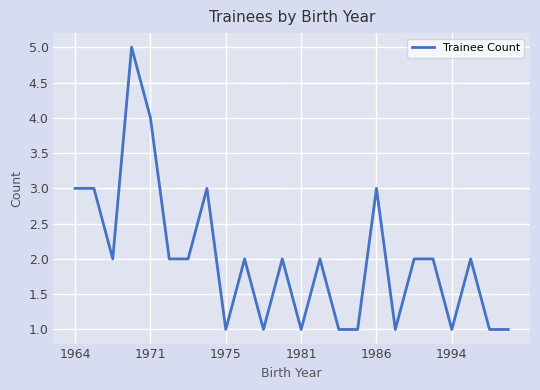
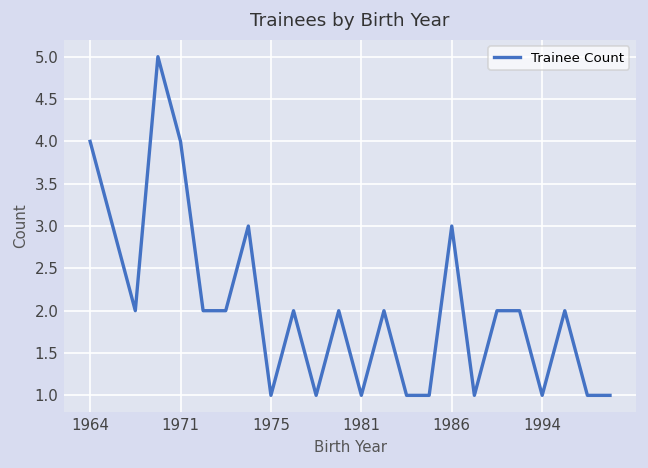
1964: 3 -> 4
